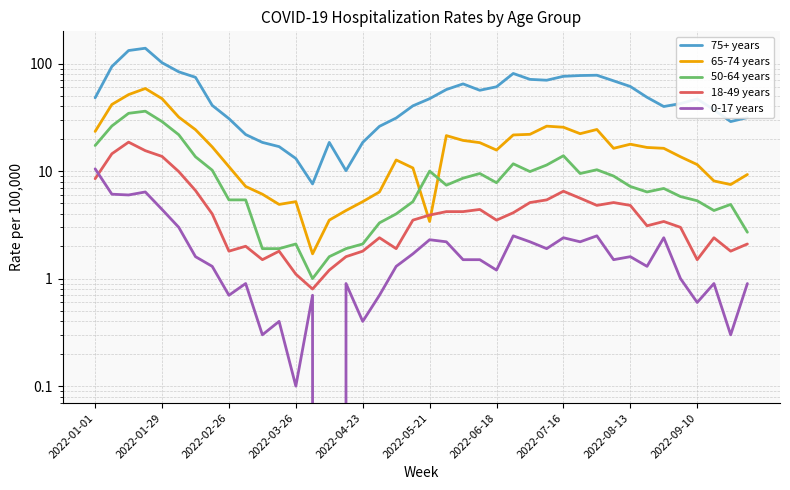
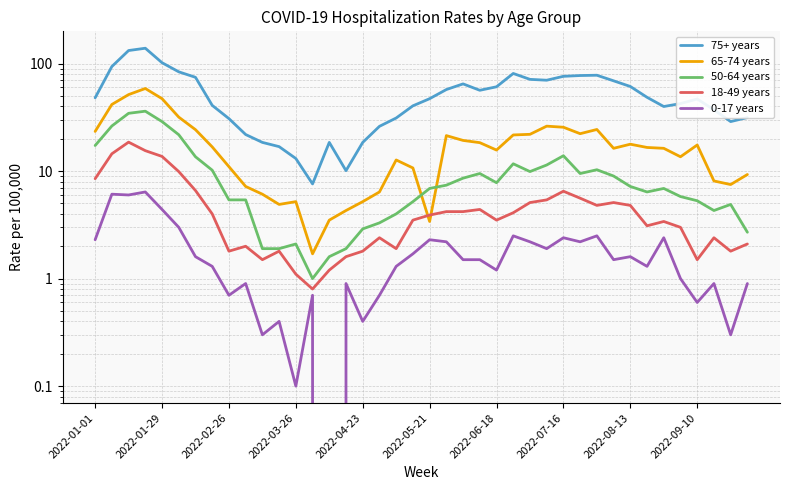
0-17 years, 2022-01-01: 11 -> 2.3
50-64 years, 2022-04-23: 2.1 -> 2.9
50-64 years, 2022-05-21: 10 -> 7
65-74 years, 2022-09-10: 12 -> 18
